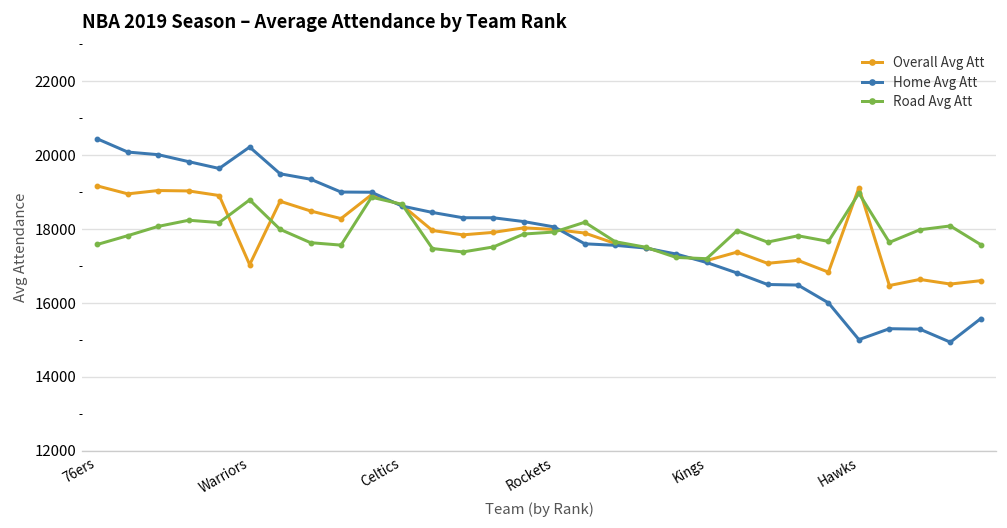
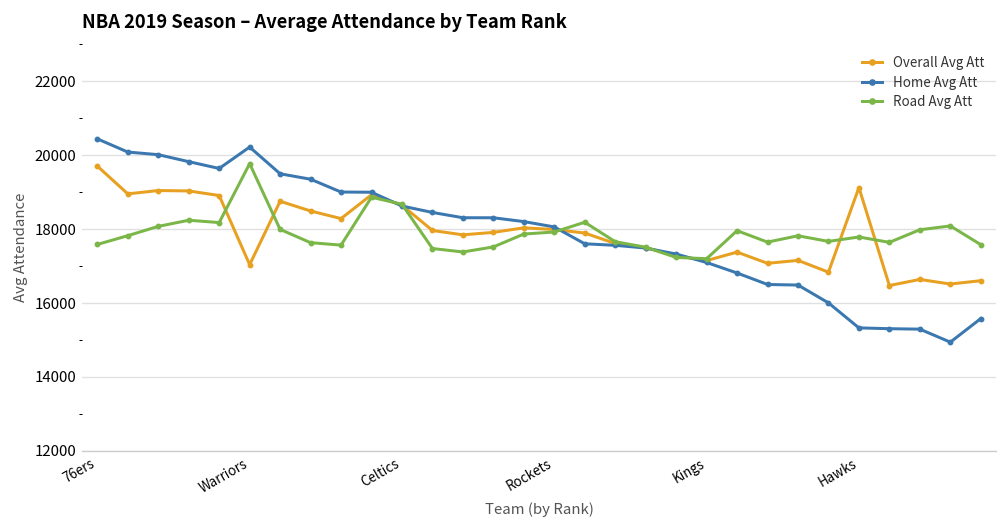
Overall Avg Att, 76ers: 19200 -> 19700
Road Avg Att, Warriors: 18800 -> 19800
Home Avg Att, Hawks: 15000 -> 15300
Road Avg Att, Hawks: 19000 -> 17800
